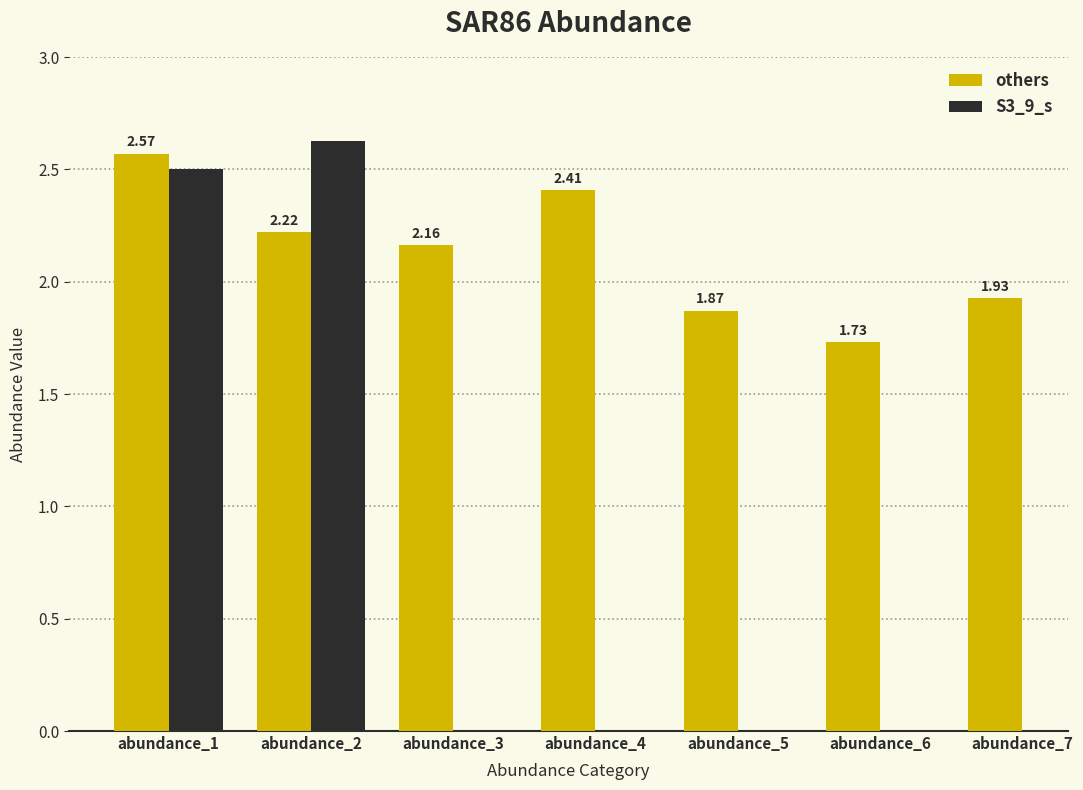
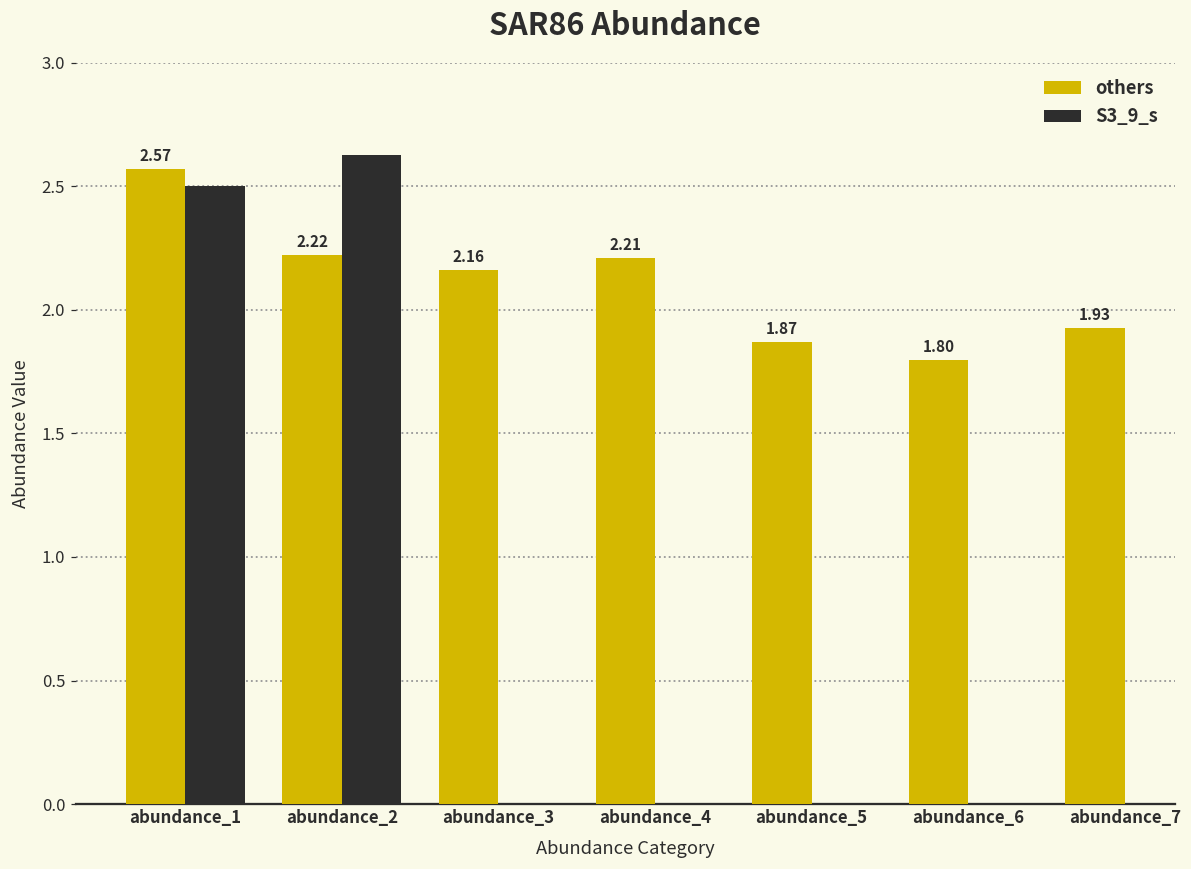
others, abundance_4: 2.41 -> 2.21
others, abundance_6: 1.73 -> 1.80
